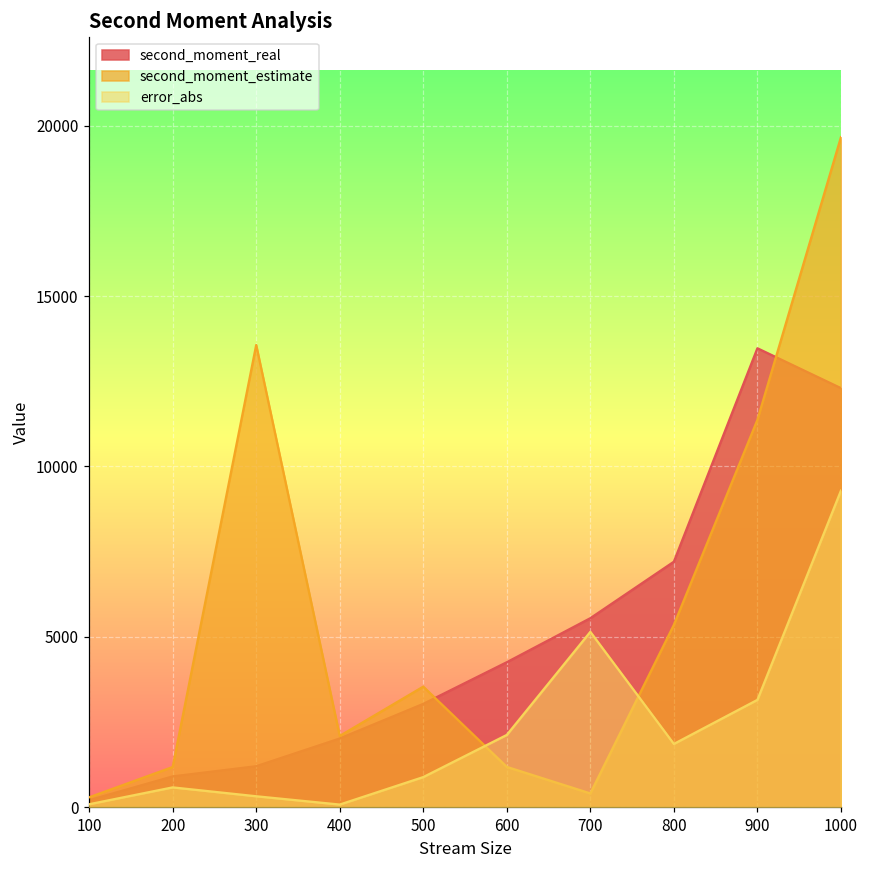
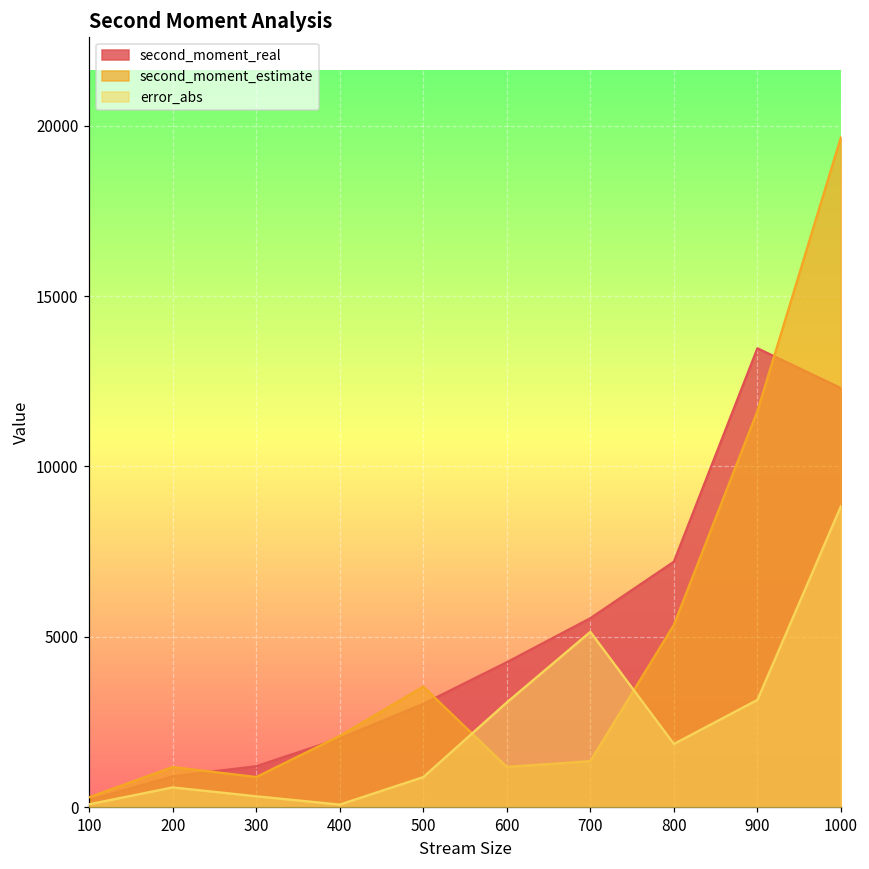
second_moment_estimate, 300: 13600 -> 900
error_abs, 600: 2100 -> 3100
second_moment_estimate, 700: 400 -> 1300
second_moment_estimate, 900: 11400 -> 11600
error_abs, 1000: 9300 -> 8800
